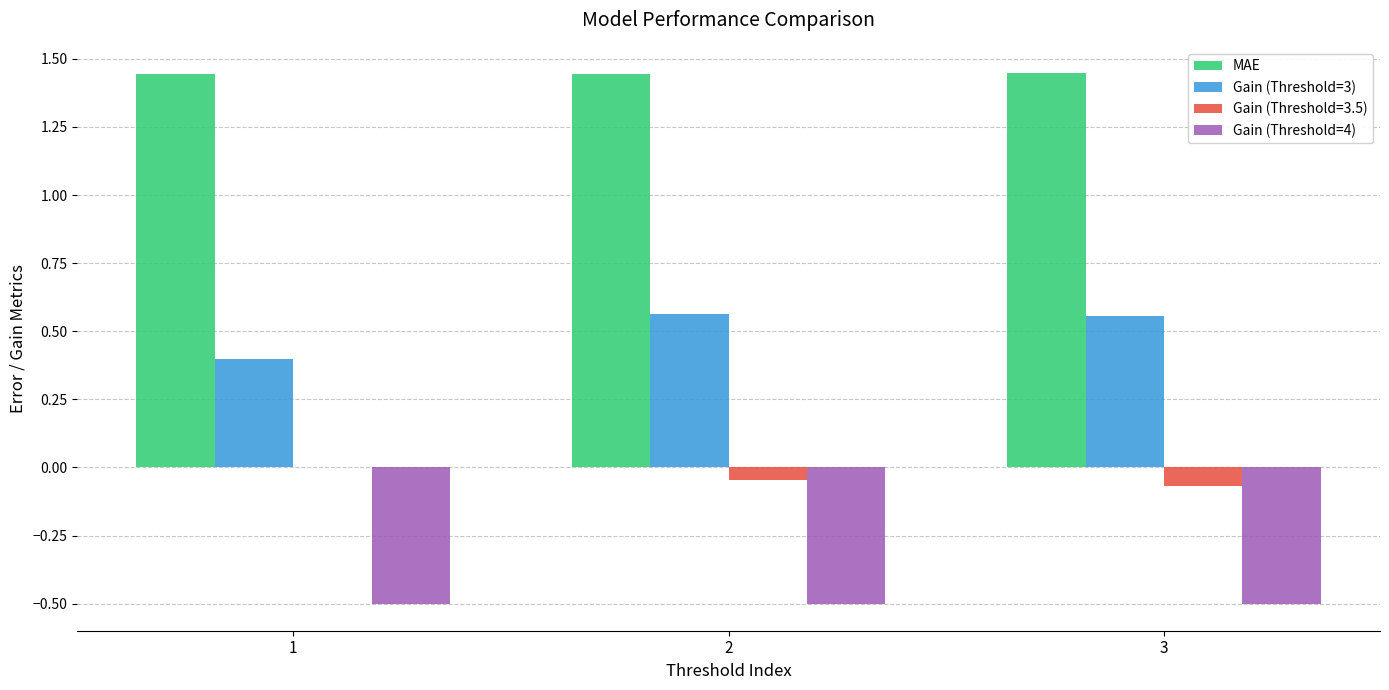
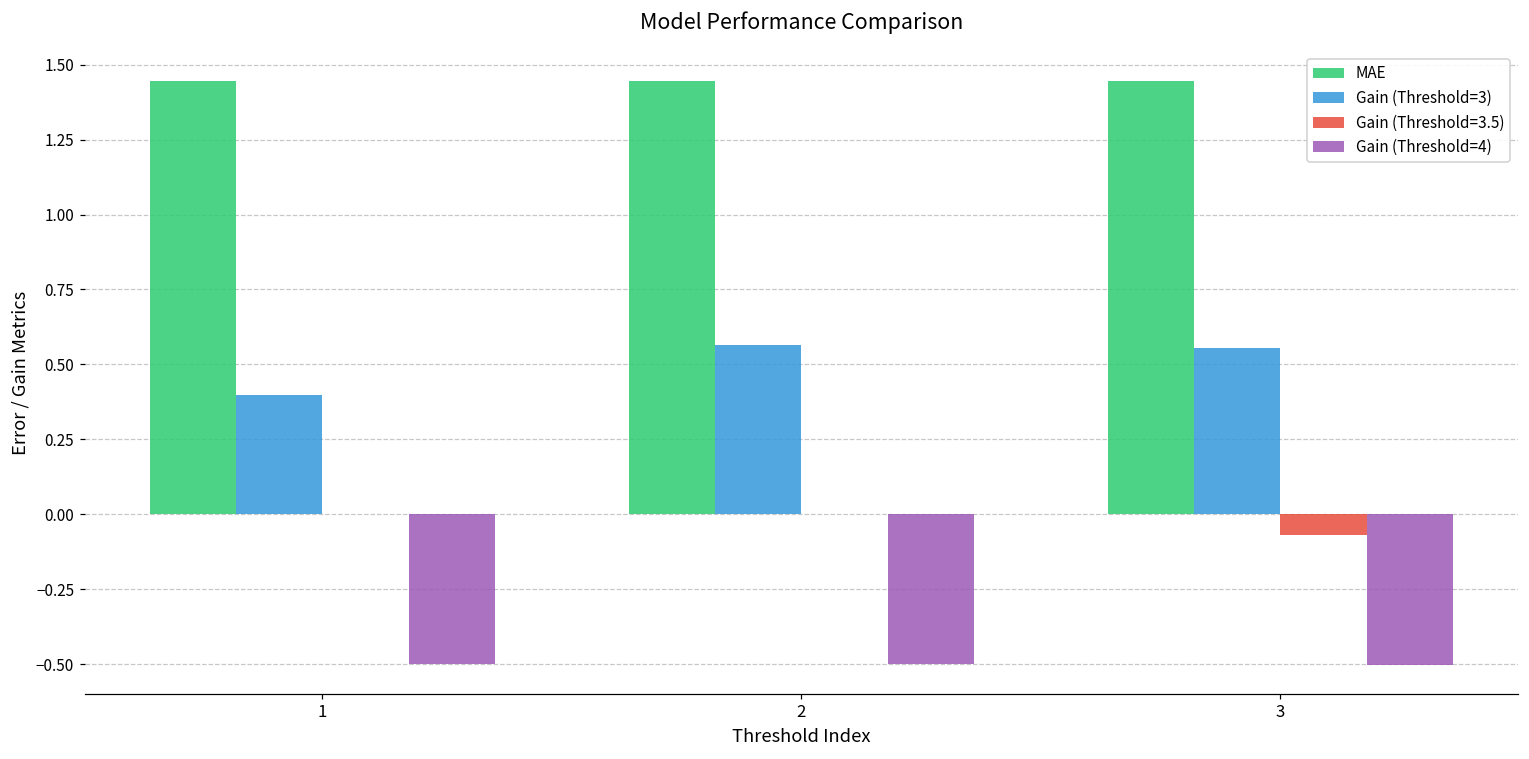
Gain (Threshold=3.5), 2: -0.05 -> 0.00
